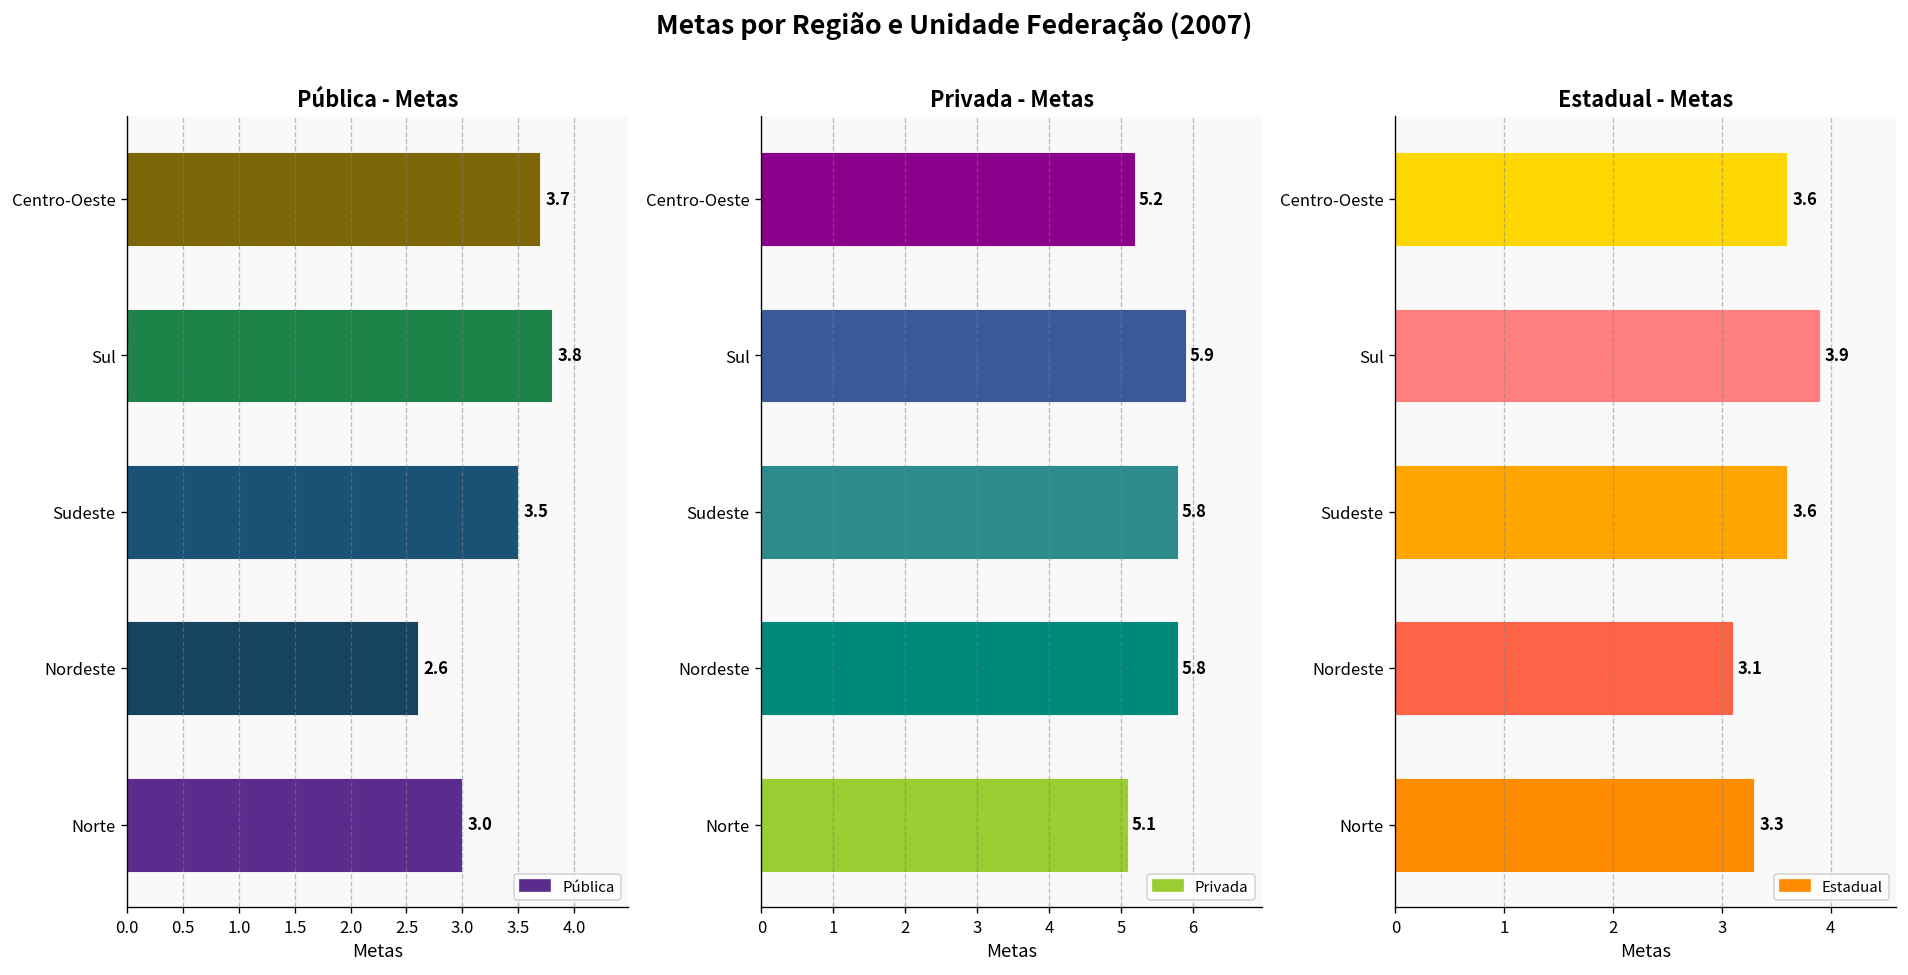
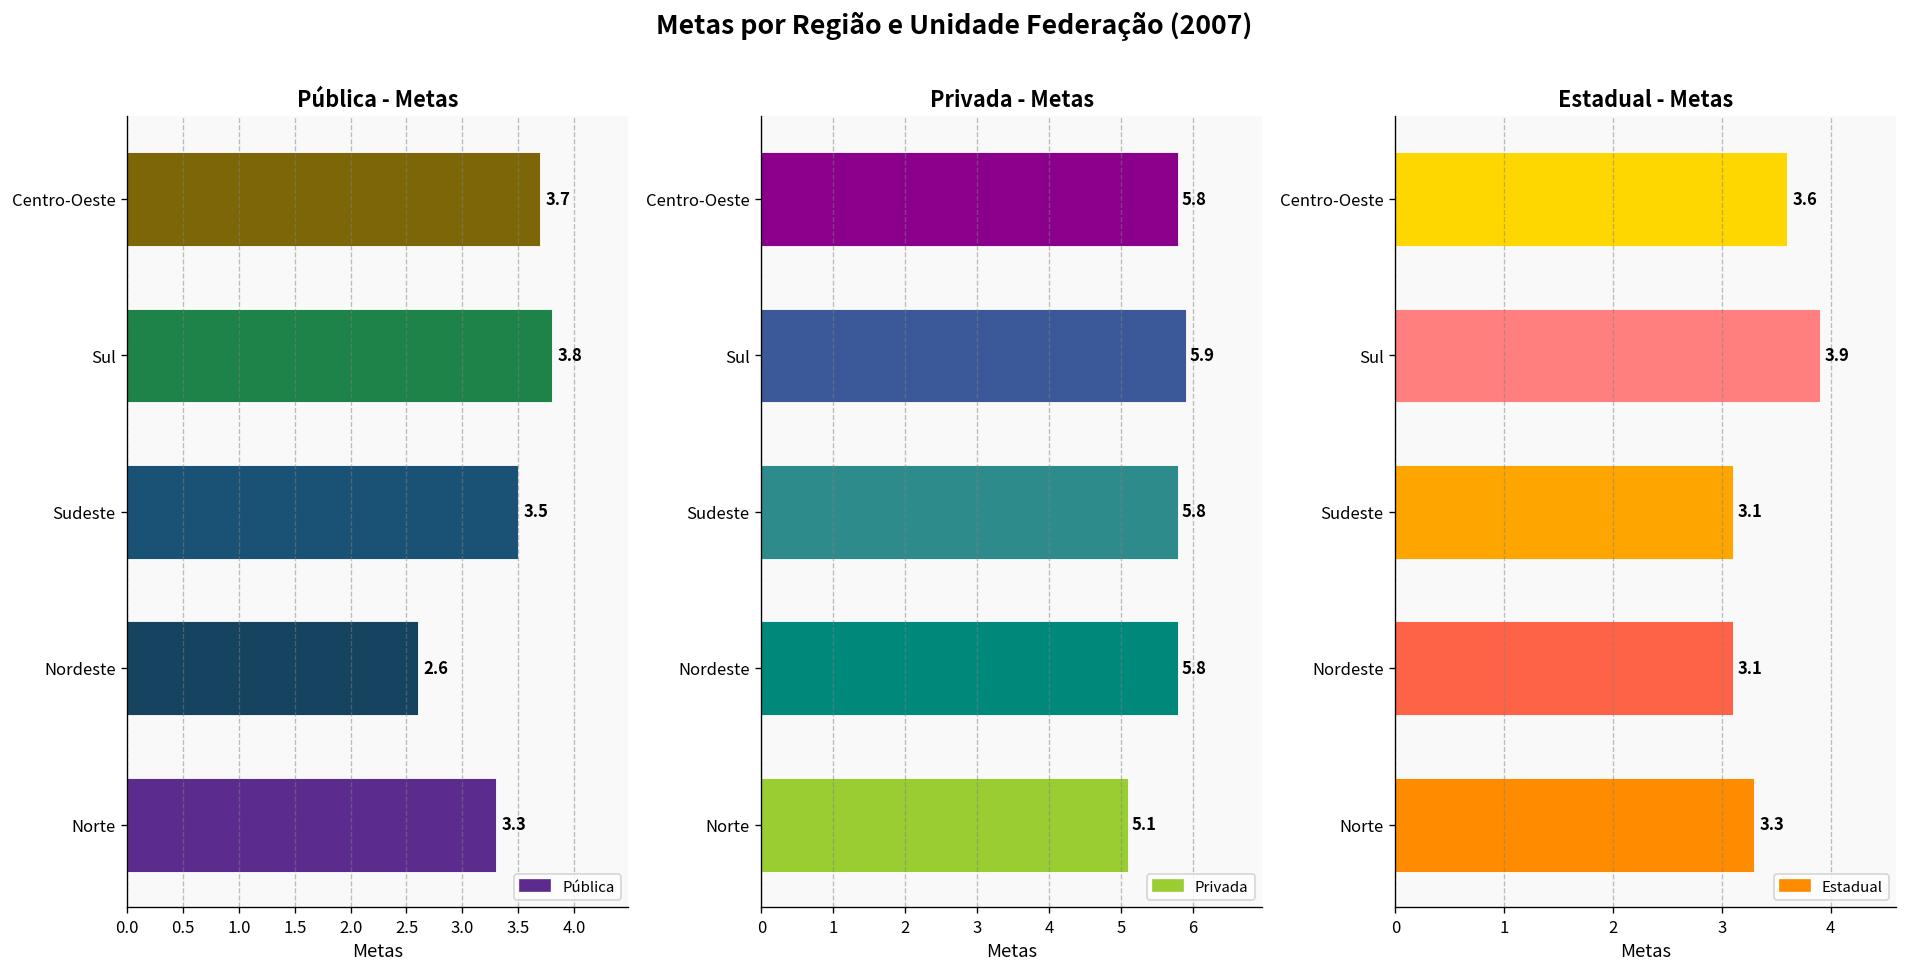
Pública - Metas, Norte: 3.0 -> 3.3
Privada - Metas, Centro-Oeste: 5.2 -> 5.8
Estadual - Metas, Sudeste: 3.6 -> 3.1
